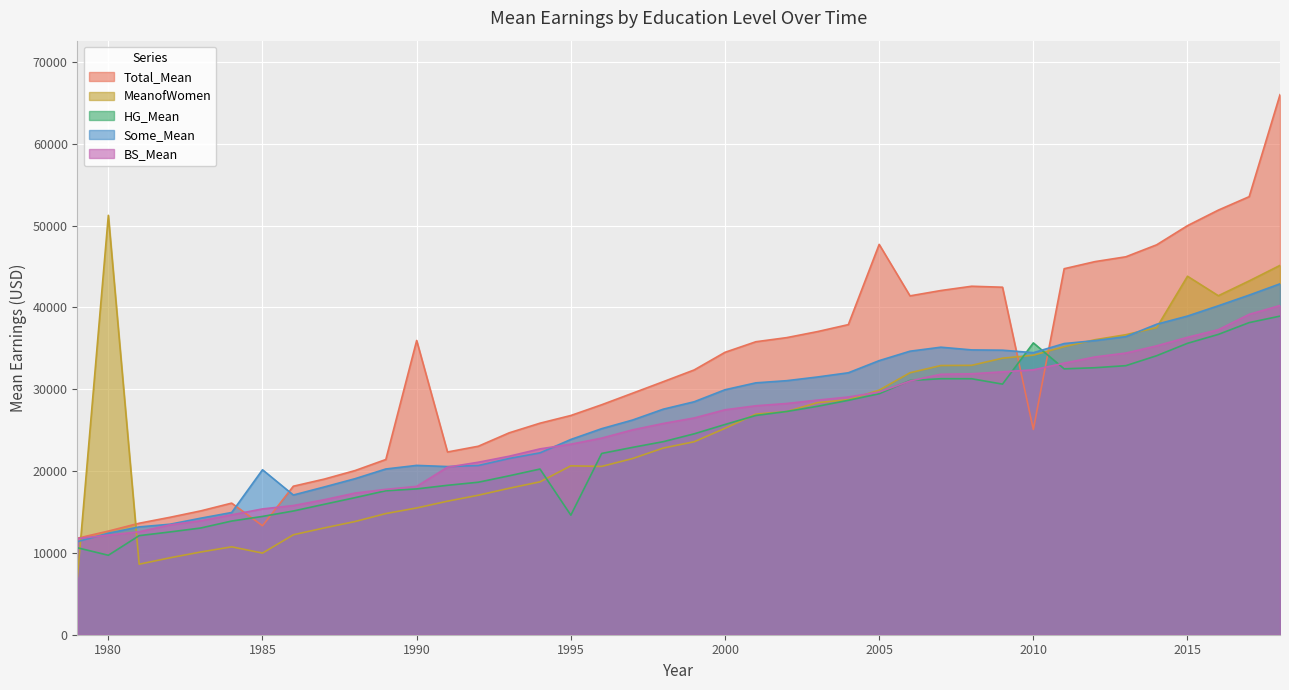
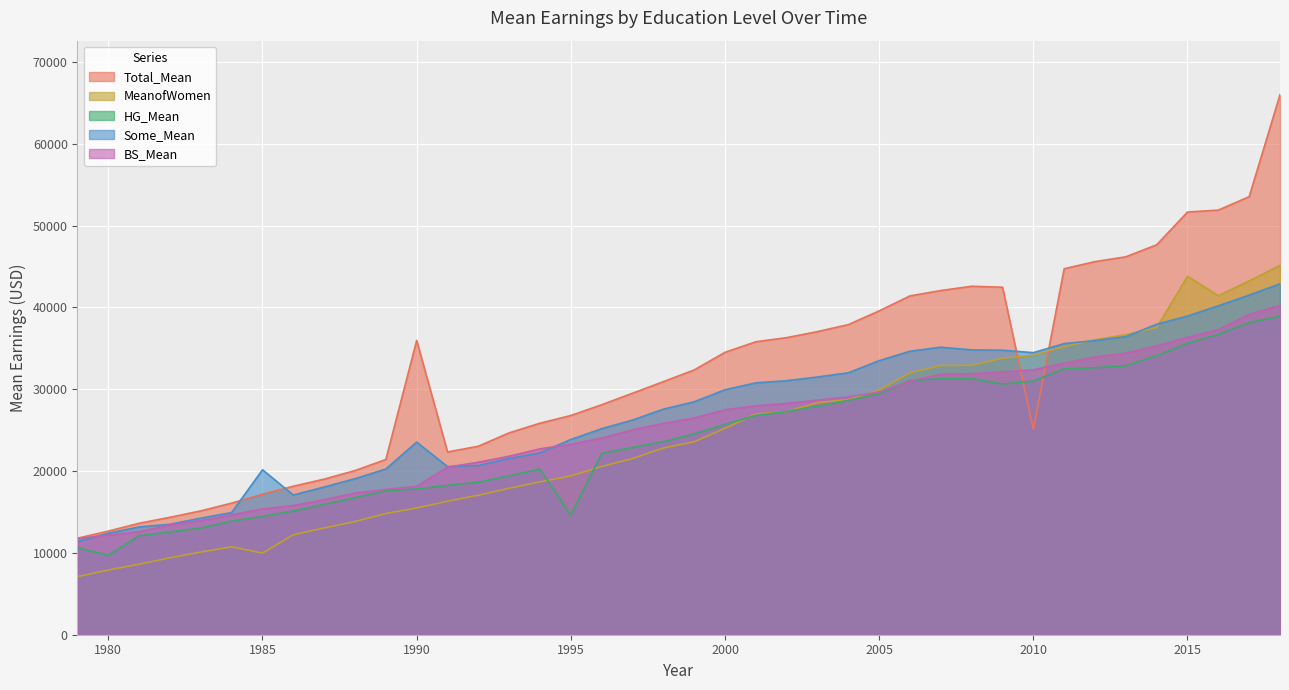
MeanofWomen, 1980: 51000 -> 8000
Total_Mean, 1985: 13000 -> 17000
Some_Mean, 1990: 21000 -> 24000
MeanofWomen, 1995: 21000 -> 19000
Total_Mean, 2005: 48000 -> 40000
HG_Mean, 2010: 36000 -> 31000
Total_Mean, 2015: 50000 -> 52000
